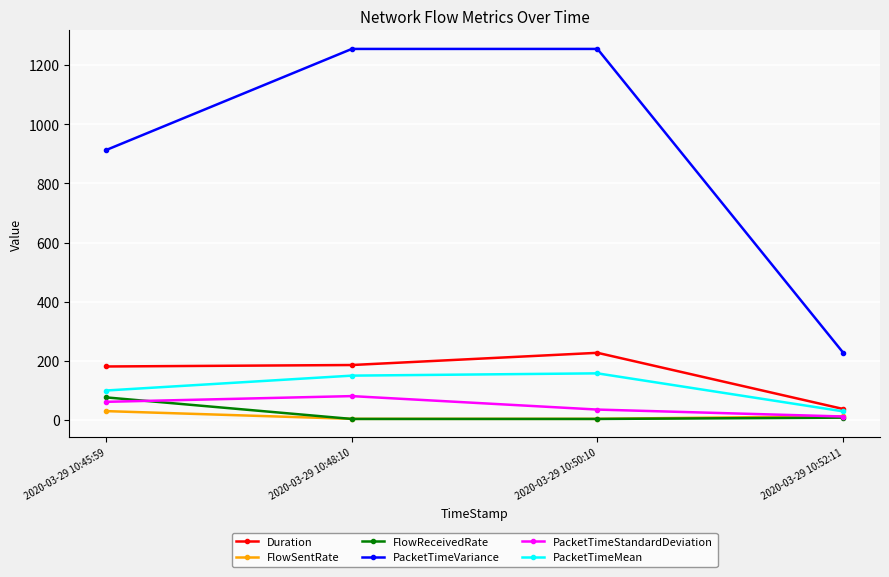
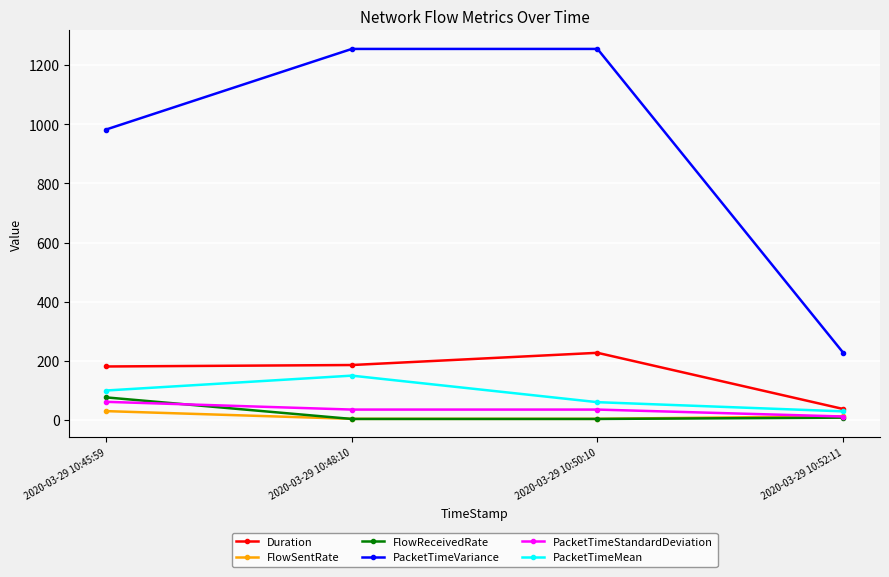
PacketTimeVariance, 2020-03-29 10:45:59: 910 -> 980
PacketTimeStandardDeviation, 2020-03-29 10:48:10: 80 -> 40
PacketTimeMean, 2020-03-29 10:50:10: 160 -> 60
